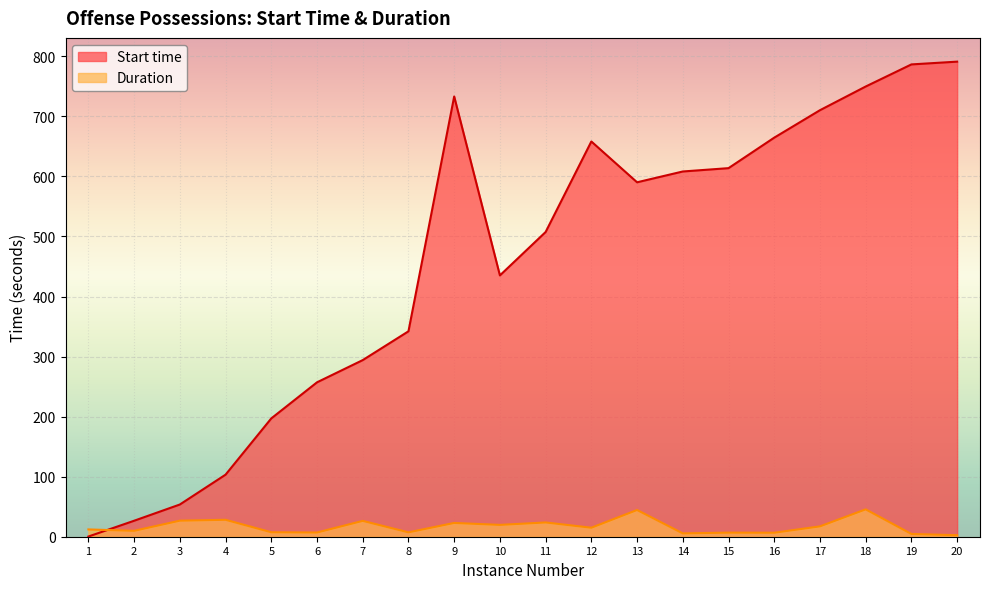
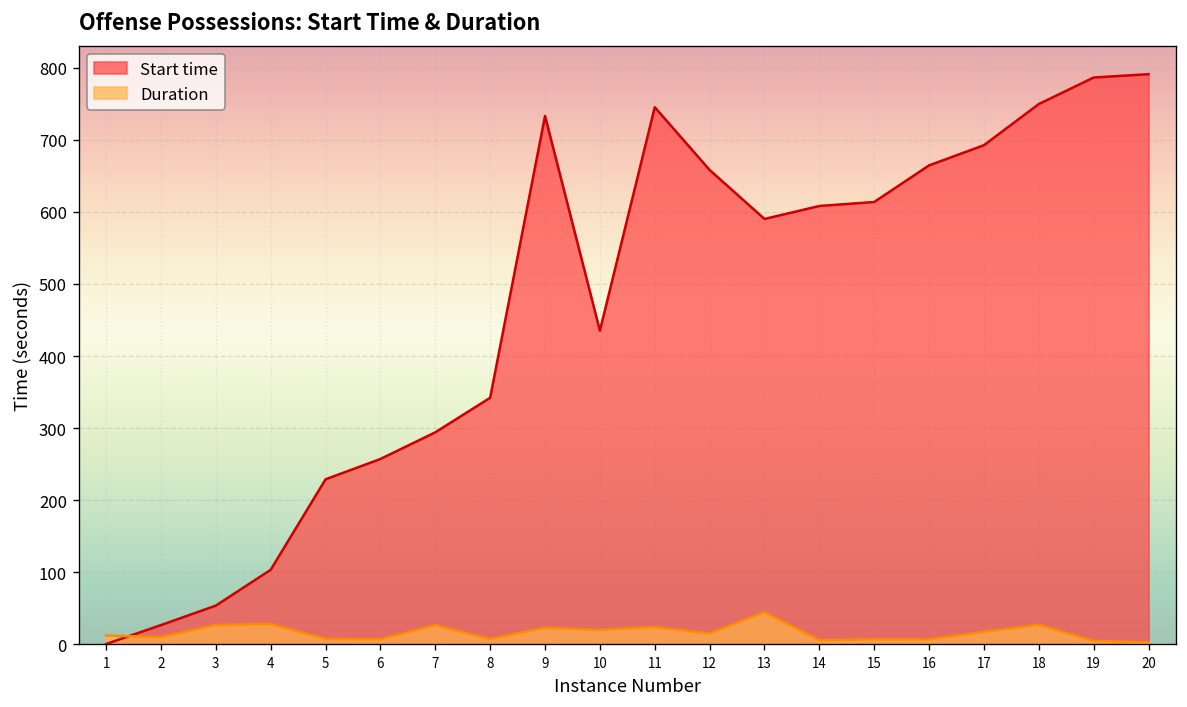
Start time, 5: 200 -> 230
Start time, 11: 510 -> 750
Start time, 17: 710 -> 690
Duration, 18: 50 -> 30
